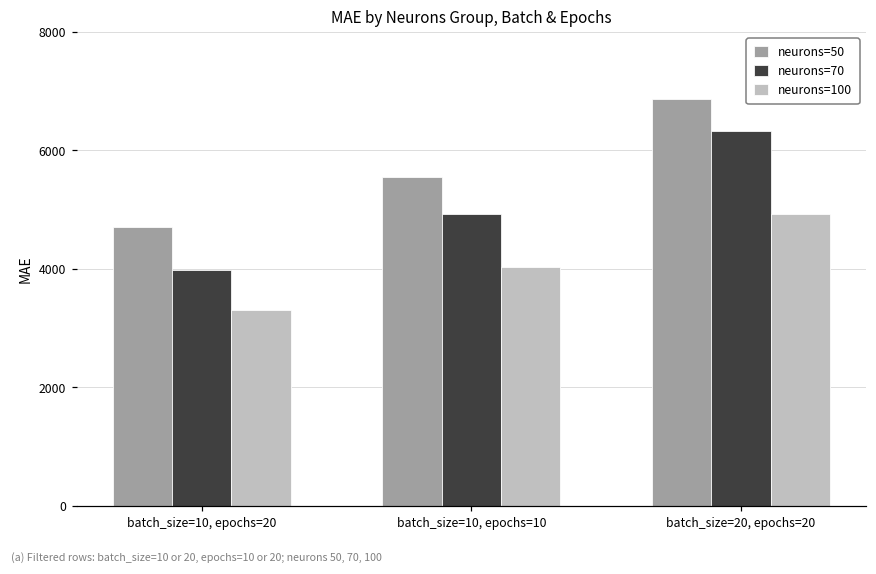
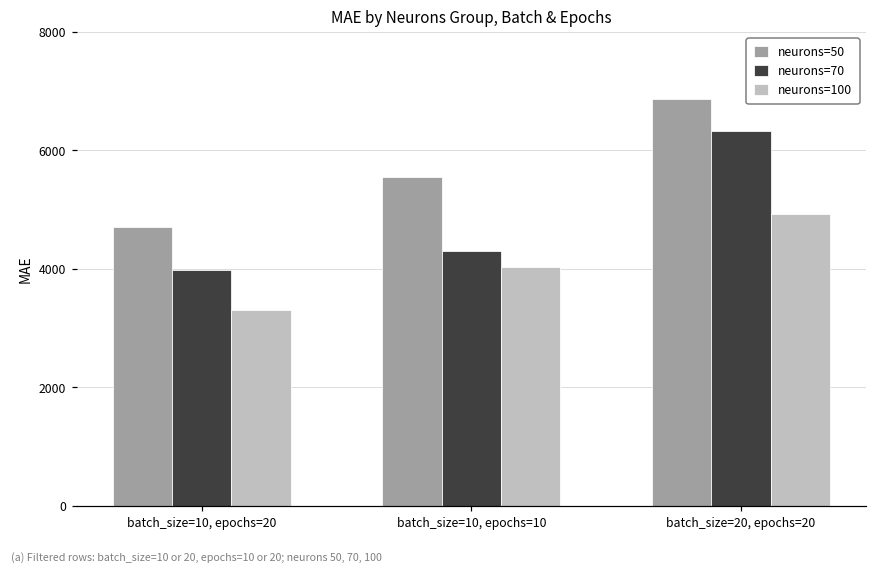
neurons=70, batch_size=10, epochs=10: 4900 -> 4300
